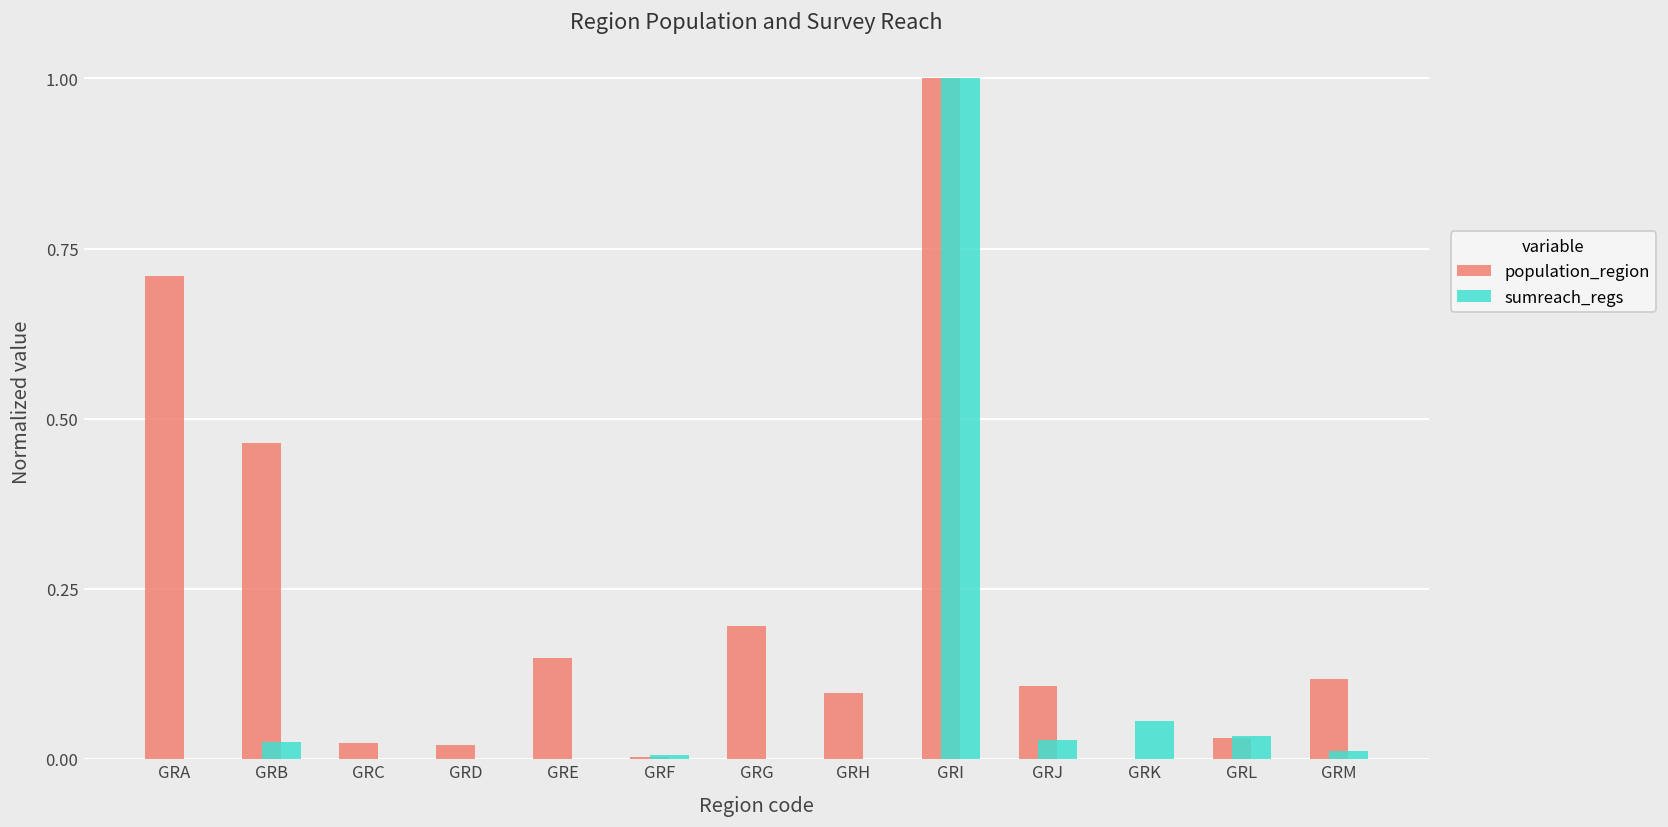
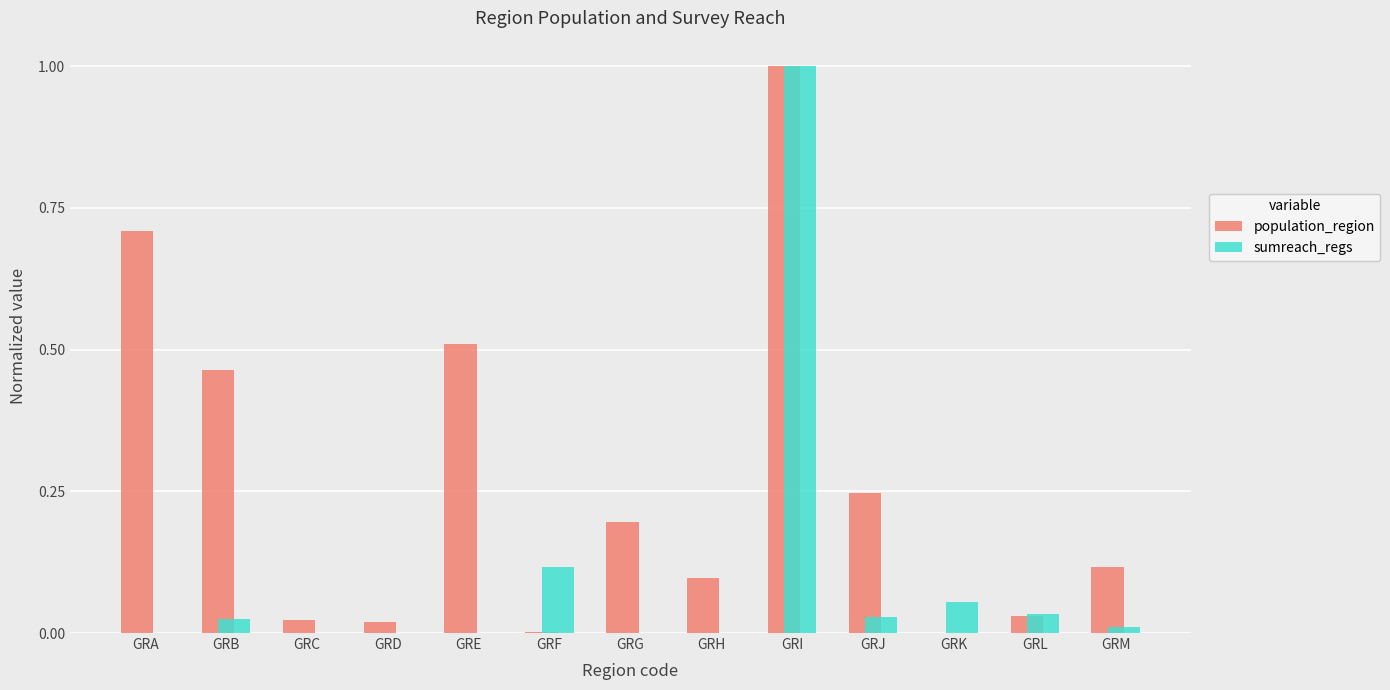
population_region, GRE: 0.15 -> 0.51
sumreach_regs, GRF: 0.01 -> 0.12
population_region, GRJ: 0.11 -> 0.25
